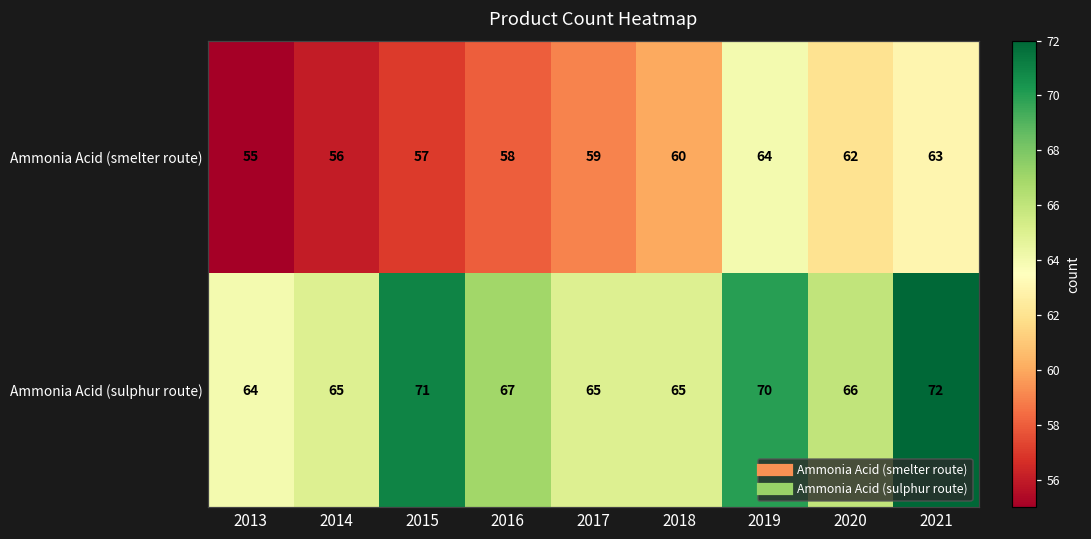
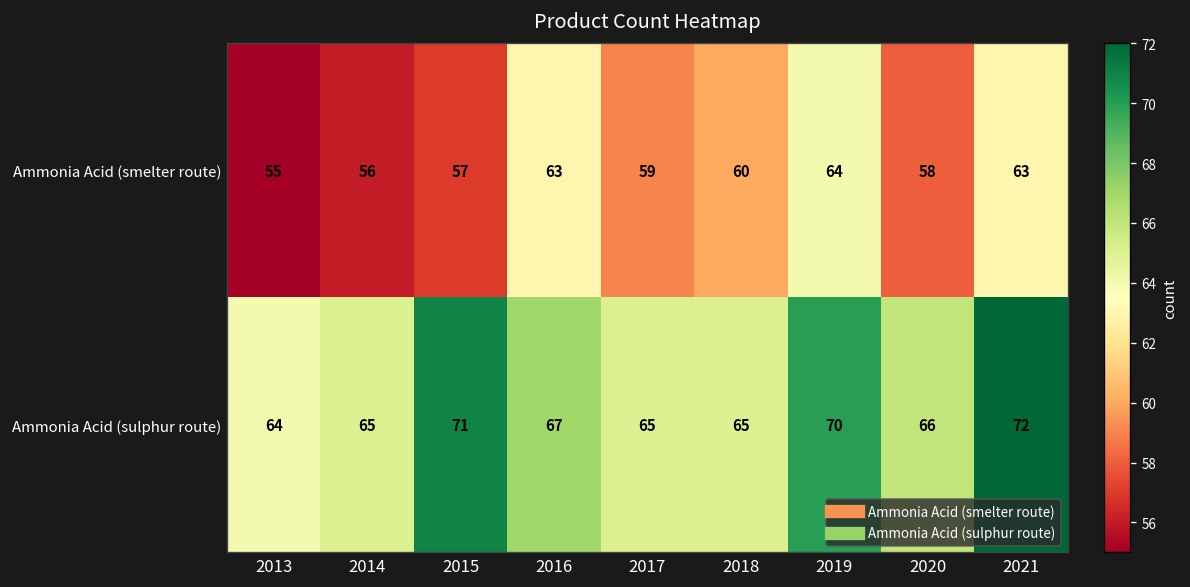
Ammonia Acid (smelter route), 2016: 58 -> 63
Ammonia Acid (smelter route), 2020: 62 -> 58
